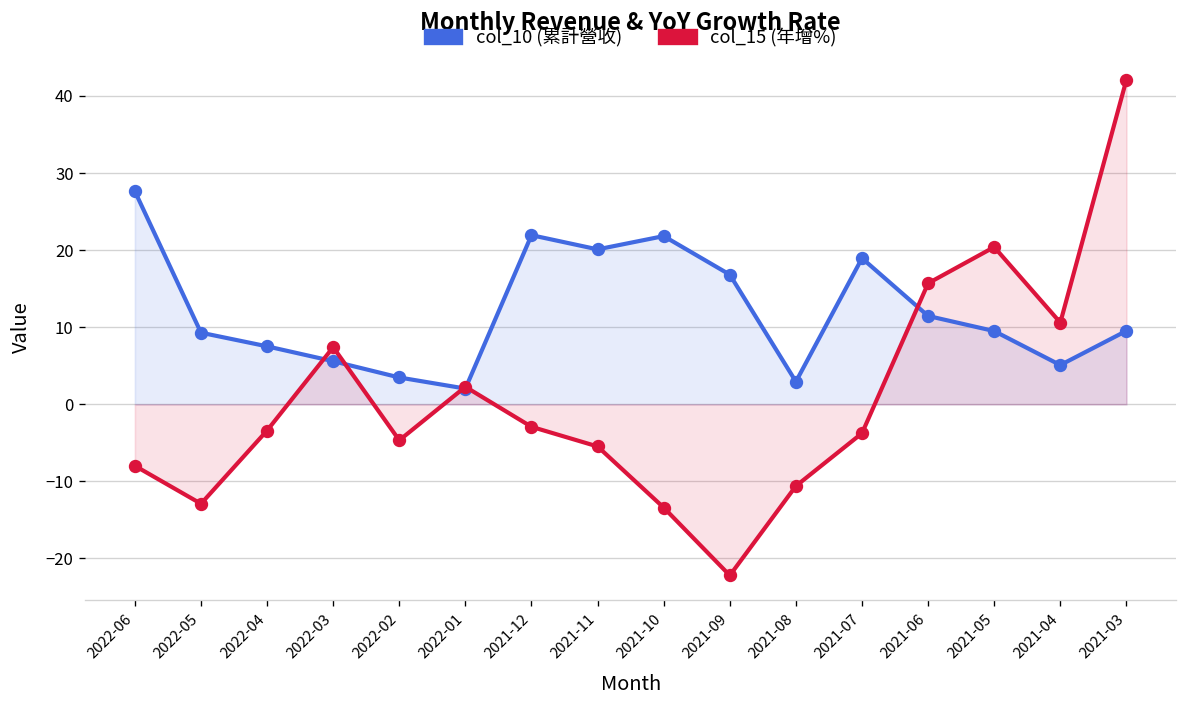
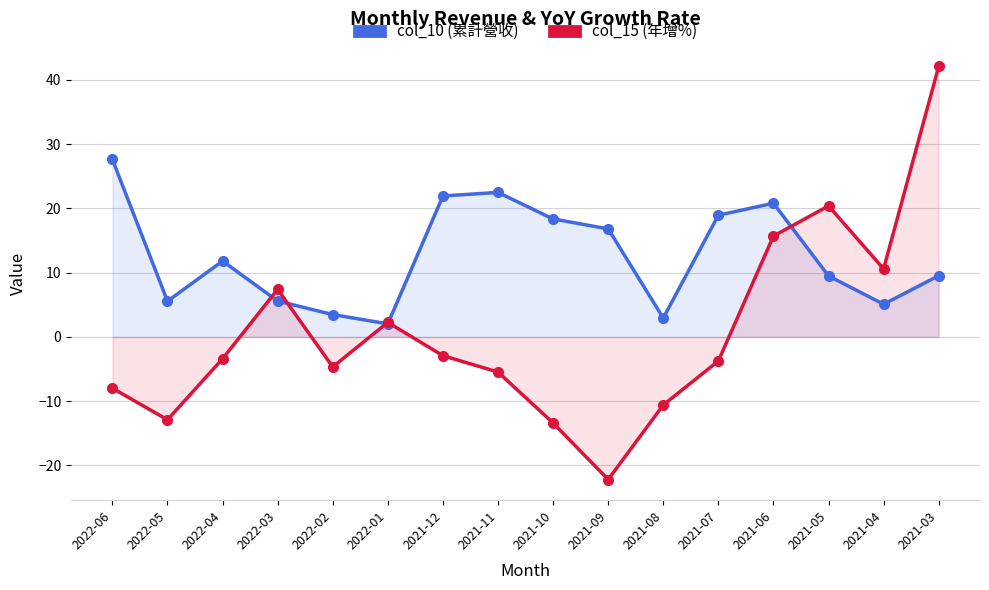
col_10 (累計營收), 2022-05: 9 -> 6
col_10 (累計營收), 2022-04: 8 -> 12
col_10 (累計營收), 2021-11: 20 -> 23
col_10 (累計營收), 2021-10: 22 -> 18
col_10 (累計營收), 2021-06: 11 -> 21
